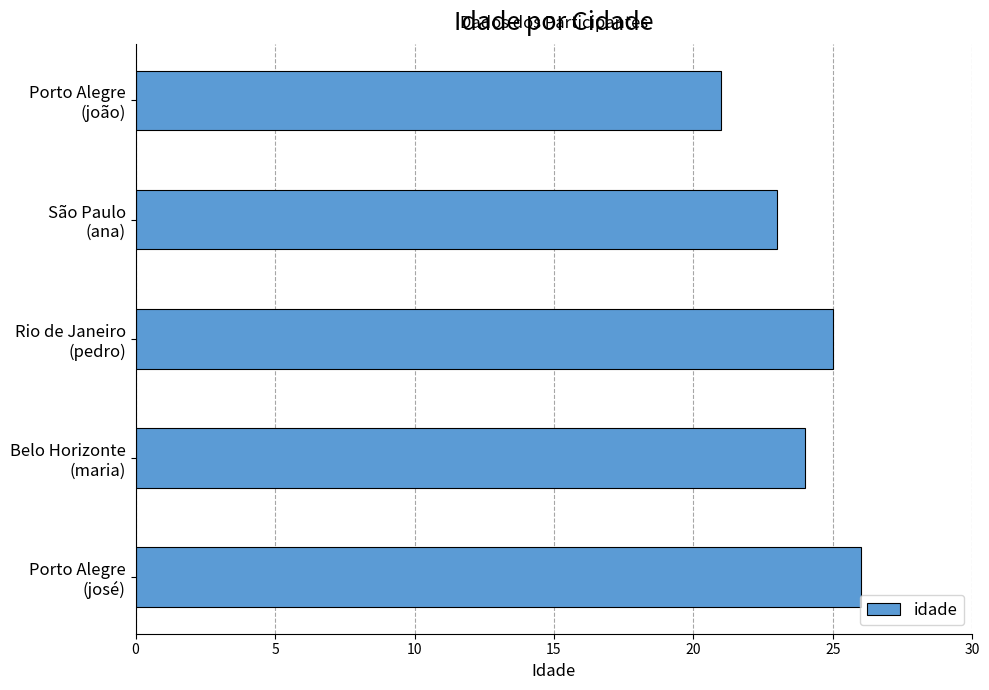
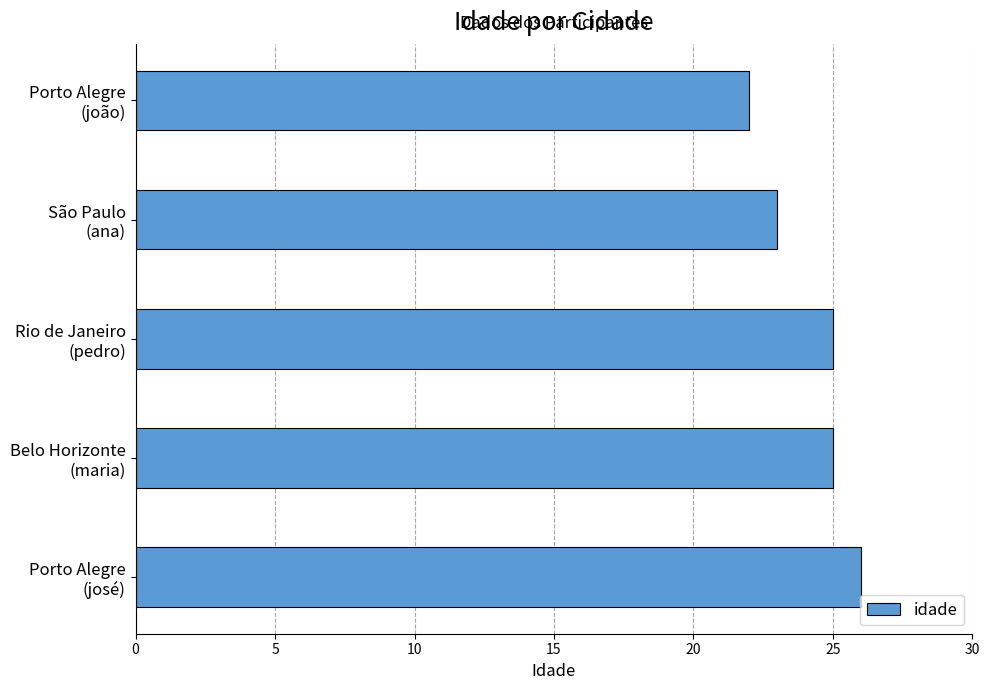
Porto Alegre (joão): 21 -> 22
Belo Horizonte (maria): 24 -> 25
